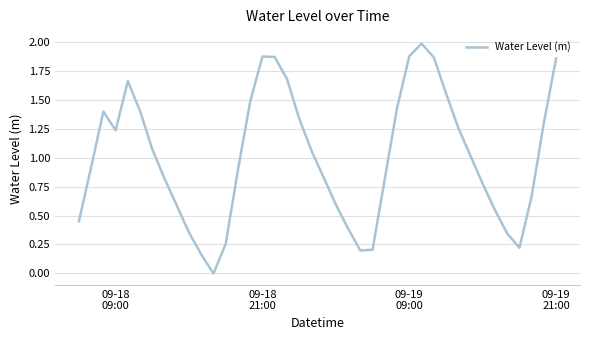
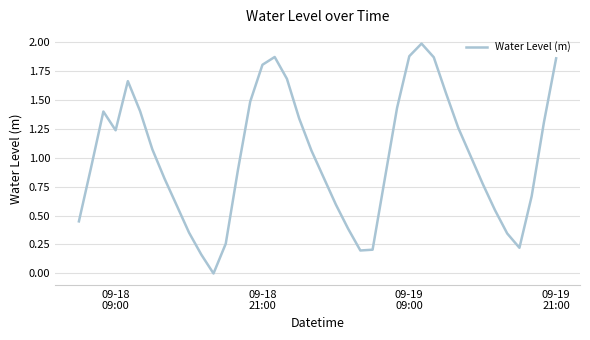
09-18 21:00: 1.88 -> 1.81
